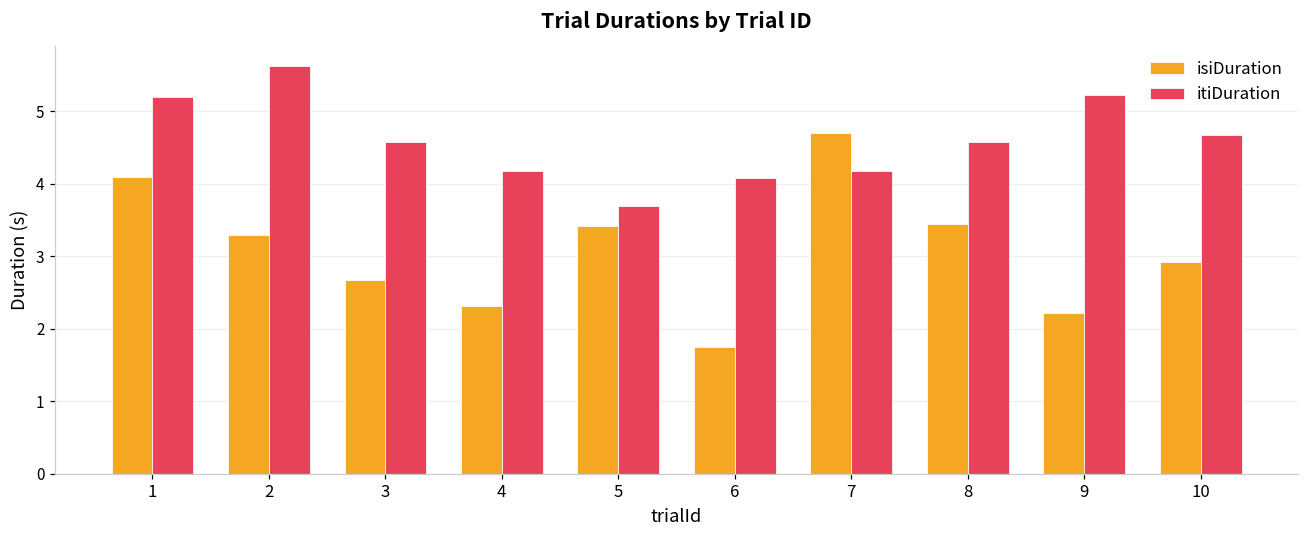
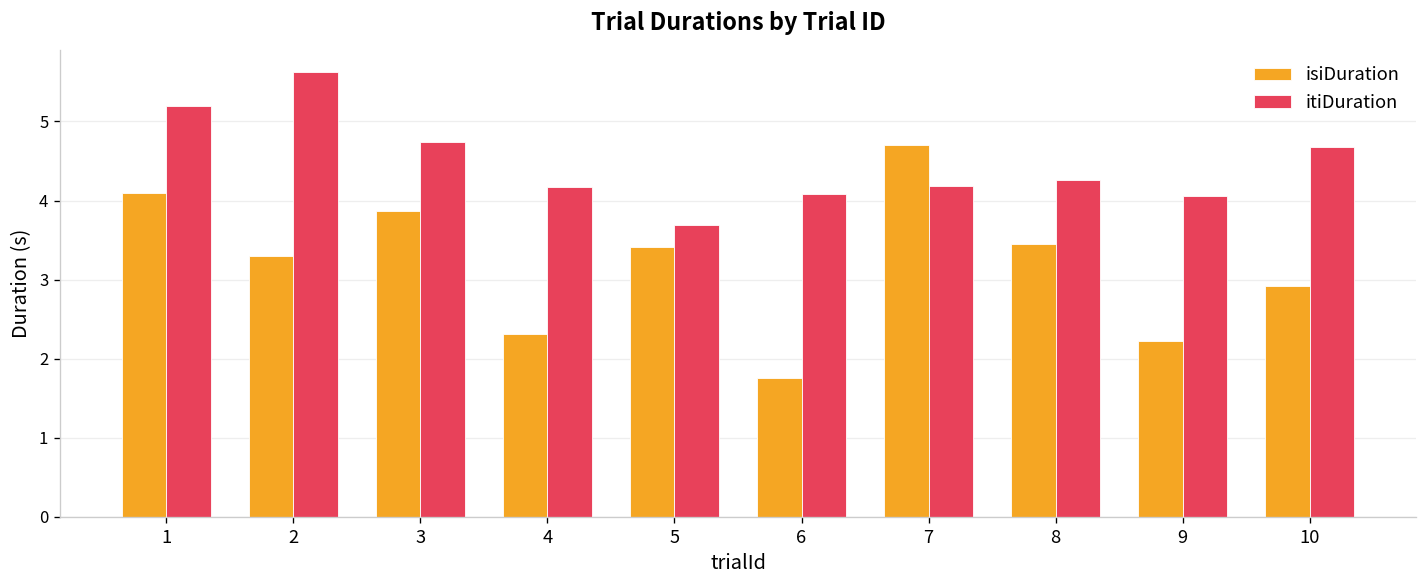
isiDuration, 3: 2.7 -> 3.9
itiDuration, 3: 4.6 -> 4.7
itiDuration, 8: 4.6 -> 4.3
itiDuration, 9: 5.2 -> 4.1
